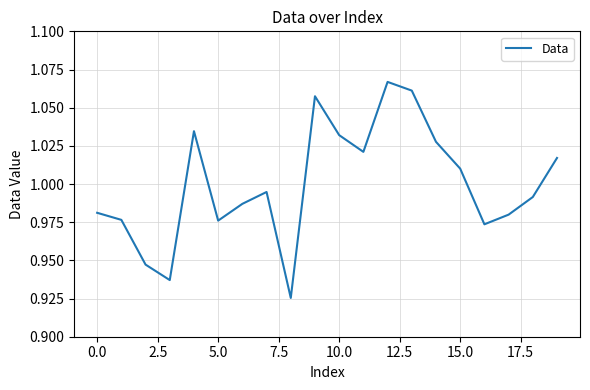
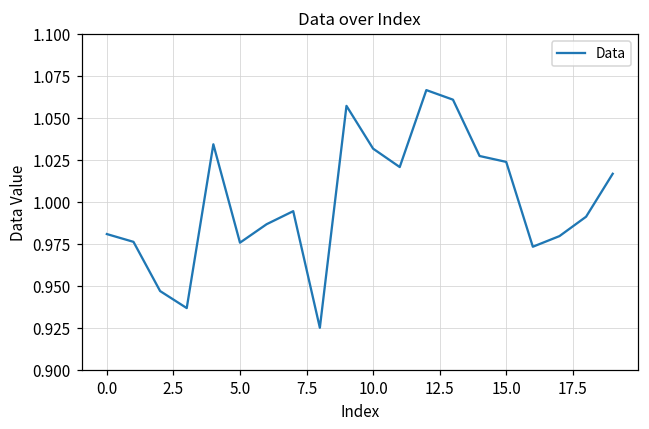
15.0: 1.010 -> 1.024
